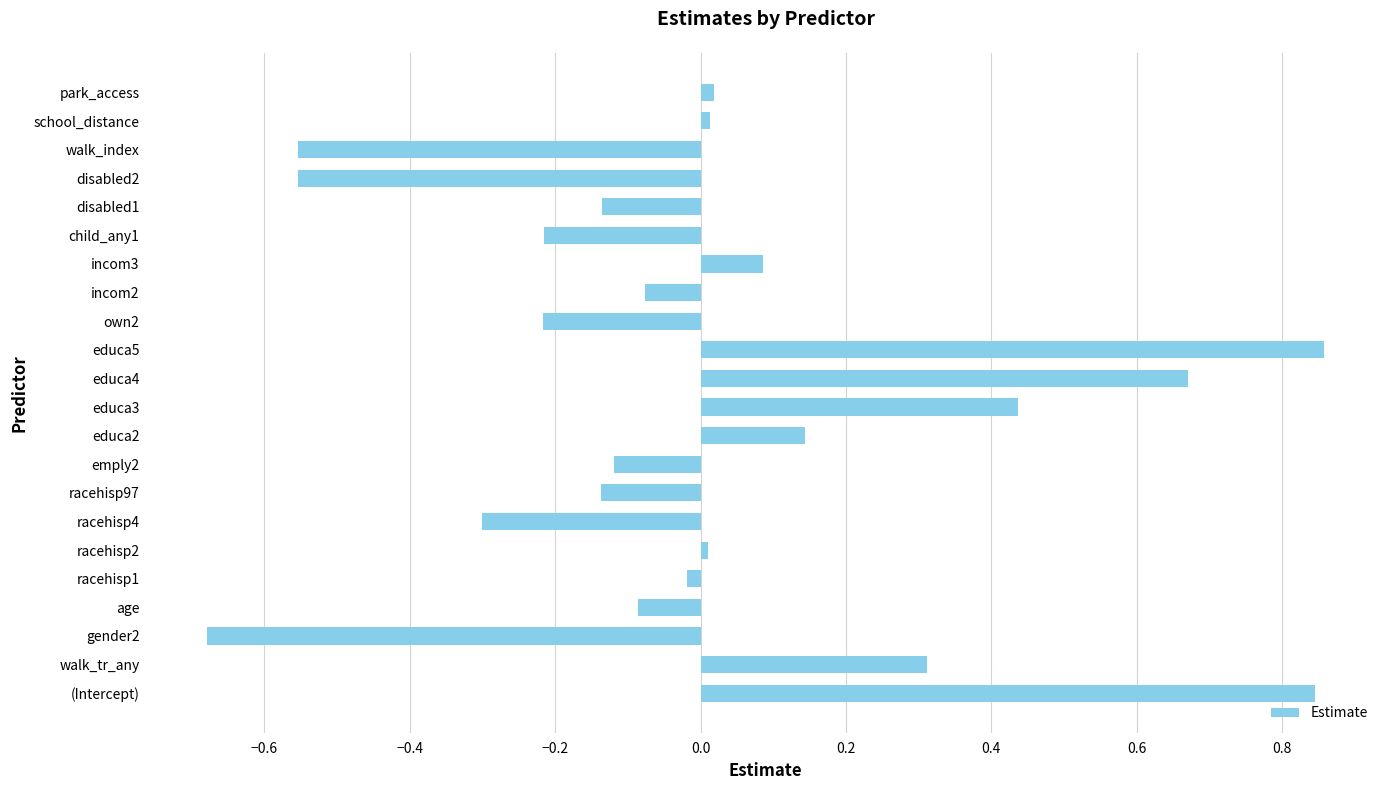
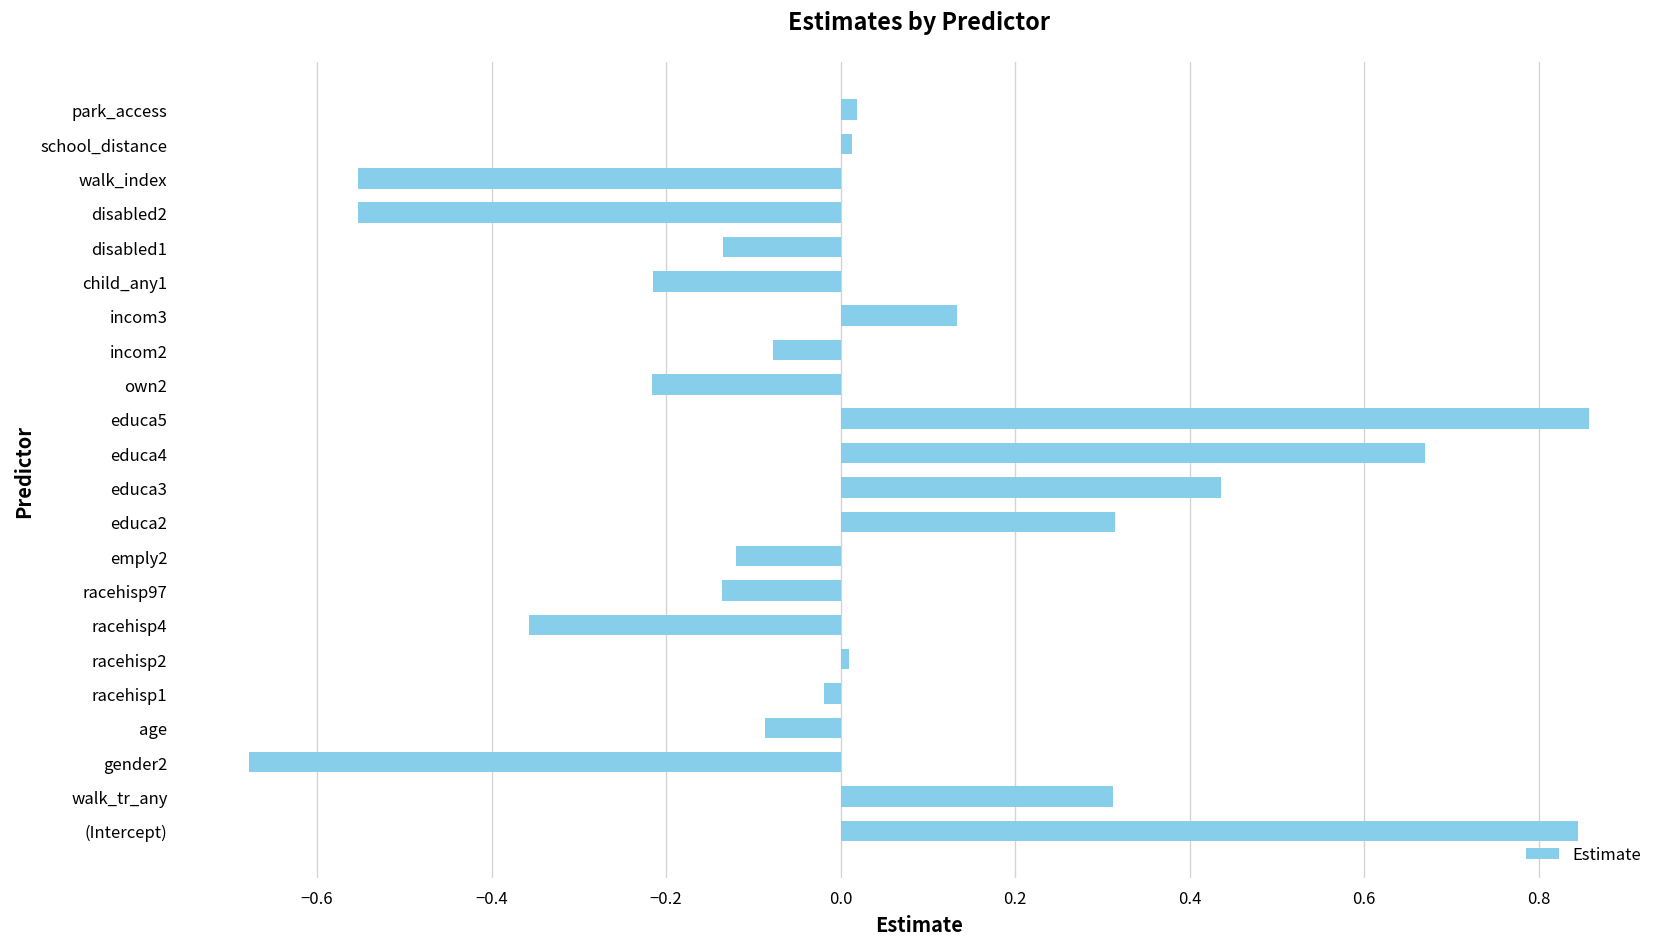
incom3: 0.09 -> 0.13
educa2: 0.14 -> 0.31
racehisp4: -0.30 -> -0.36
